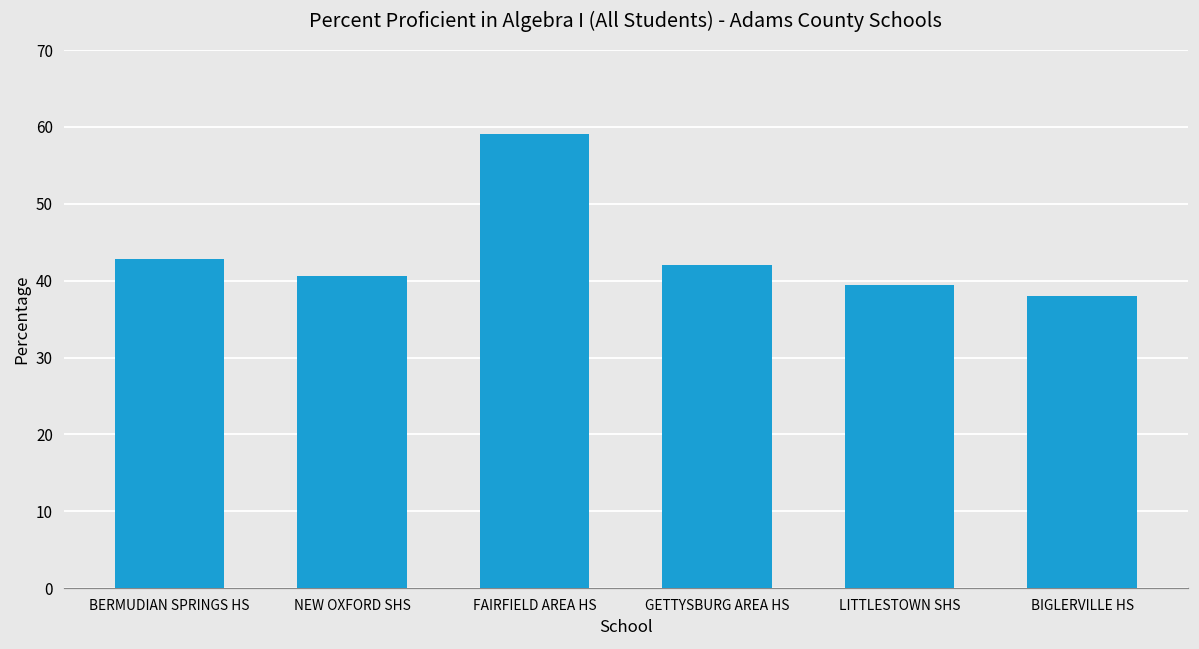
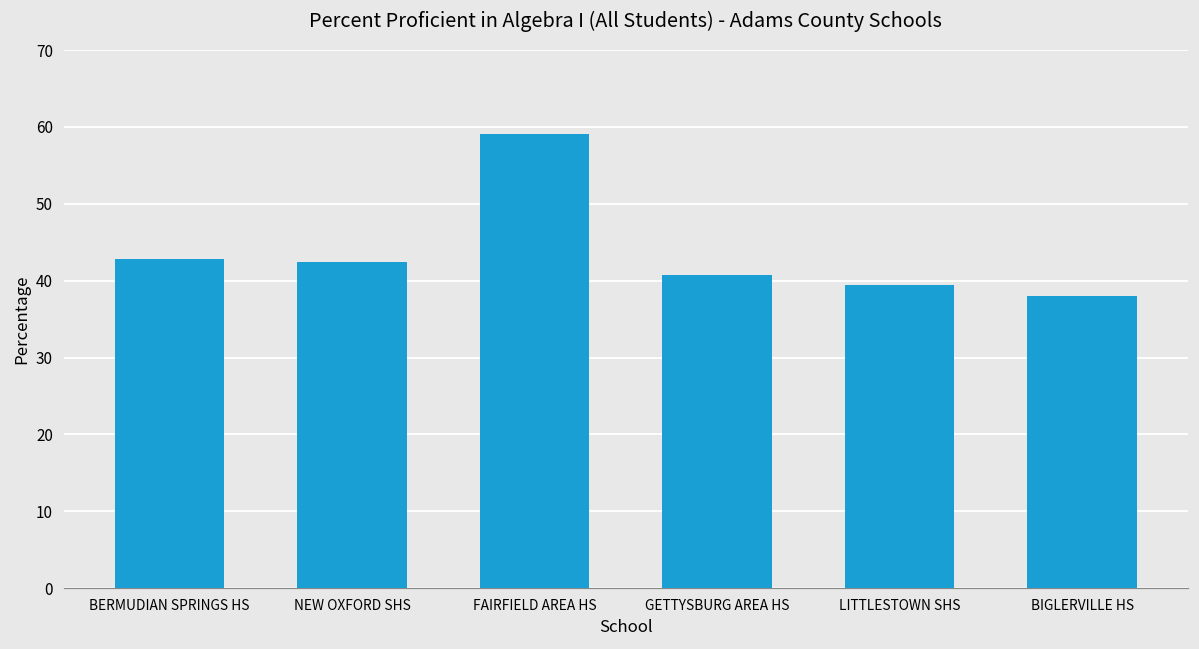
NEW OXFORD SHS: 41 -> 42
GETTYSBURG AREA HS: 42 -> 41
